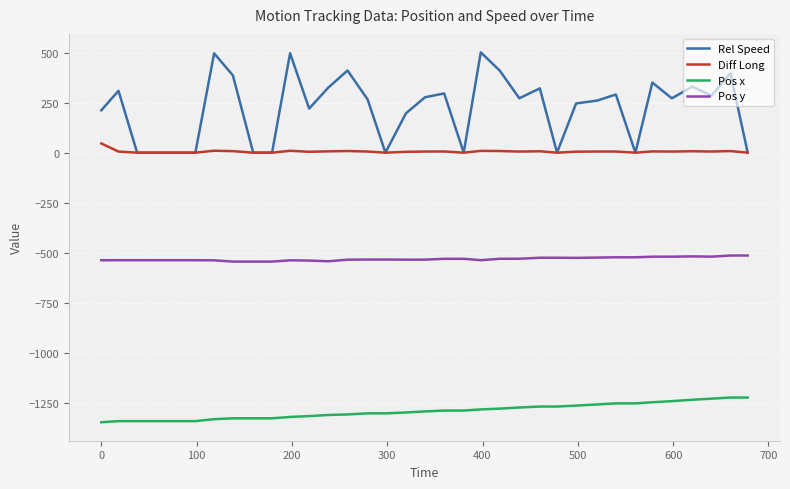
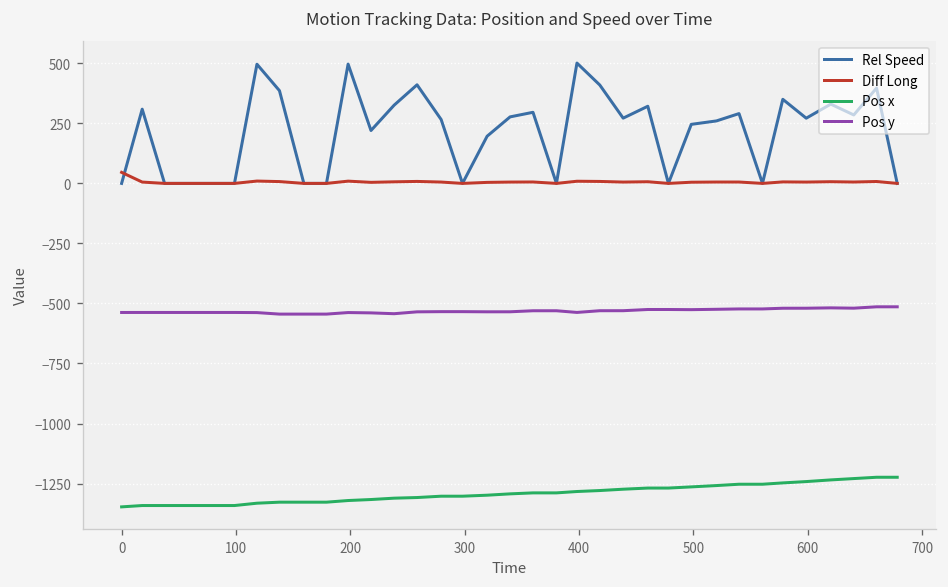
Rel Speed, 0: 210 -> 0
